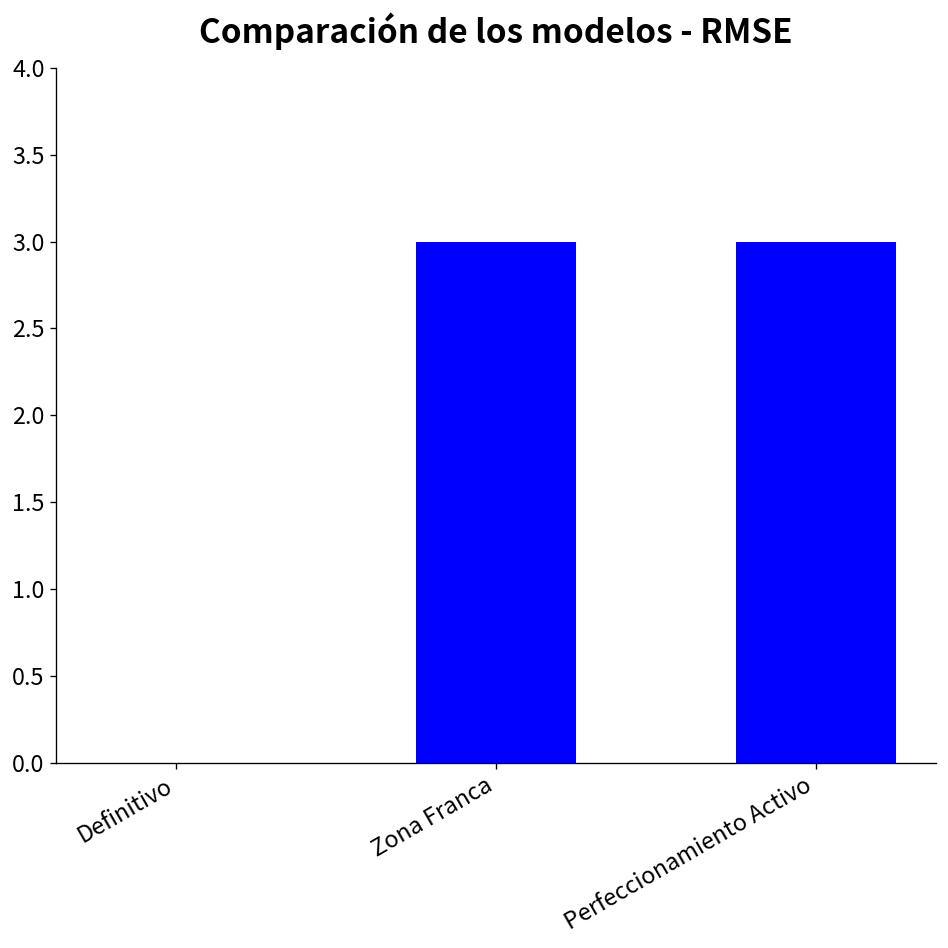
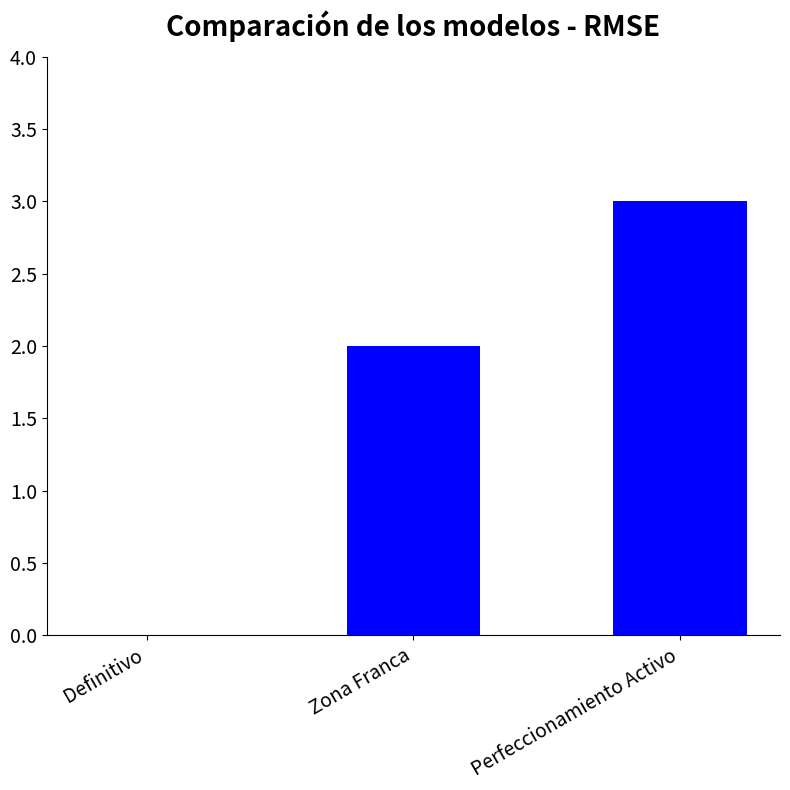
Zona Franca: 3 -> 2
